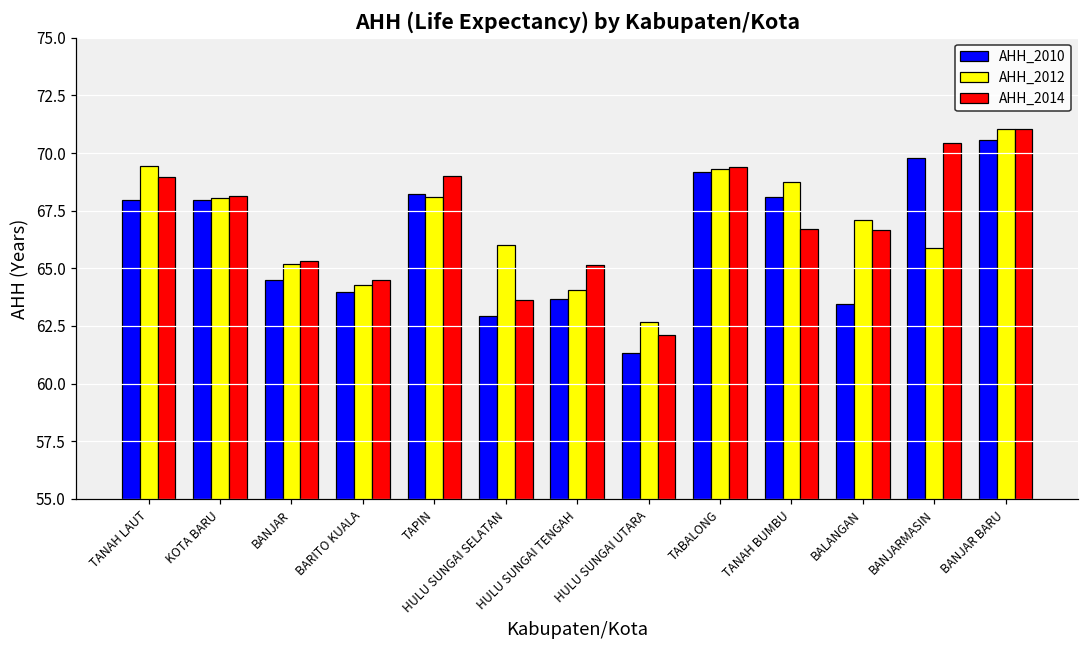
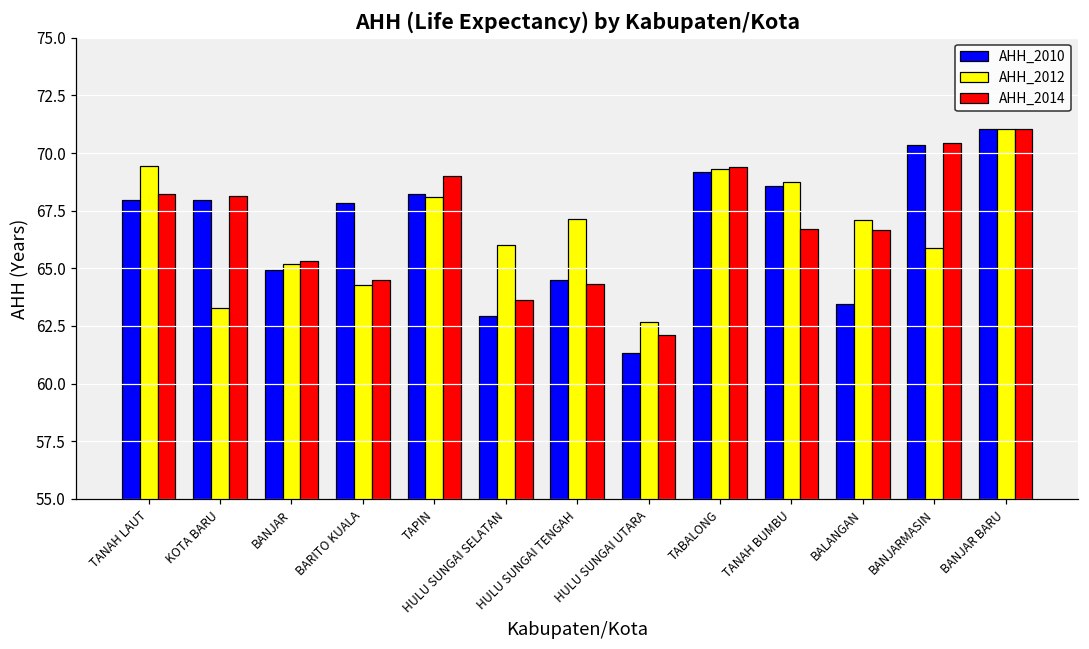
AHH_2014, TANAH LAUT: 69.0 -> 68.2
AHH_2012, KOTA BARU: 68.1 -> 63.3
AHH_2010, BANJAR: 64.5 -> 64.9
AHH_2010, BARITO KUALA: 64.0 -> 67.9
AHH_2010, HULU SUNGAI TENGAH: 63.7 -> 64.5
AHH_2012, HULU SUNGAI TENGAH: 64.1 -> 67.2
AHH_2014, HULU SUNGAI TENGAH: 65.2 -> 64.3
AHH_2010, TANAH BUMBU: 68.1 -> 68.6
AHH_2010, BANJARMASIN: 69.8 -> 70.3
AHH_2010, BANJAR BARU: 70.6 -> 71.0
